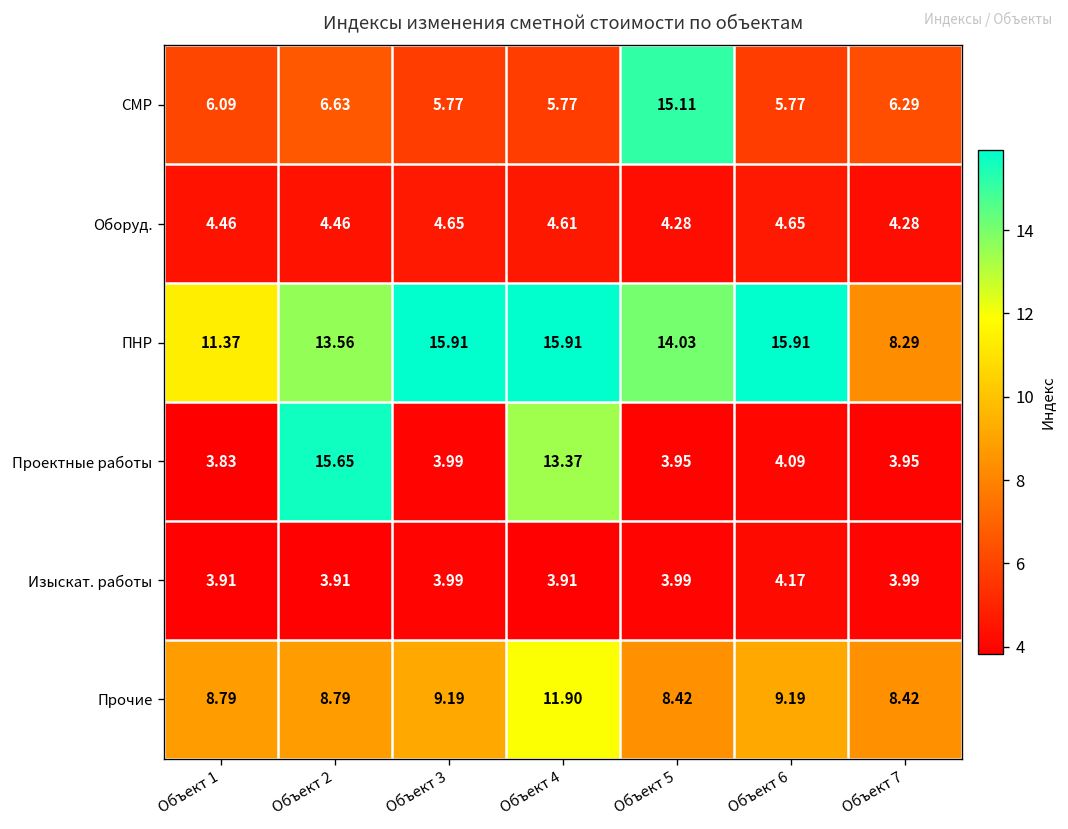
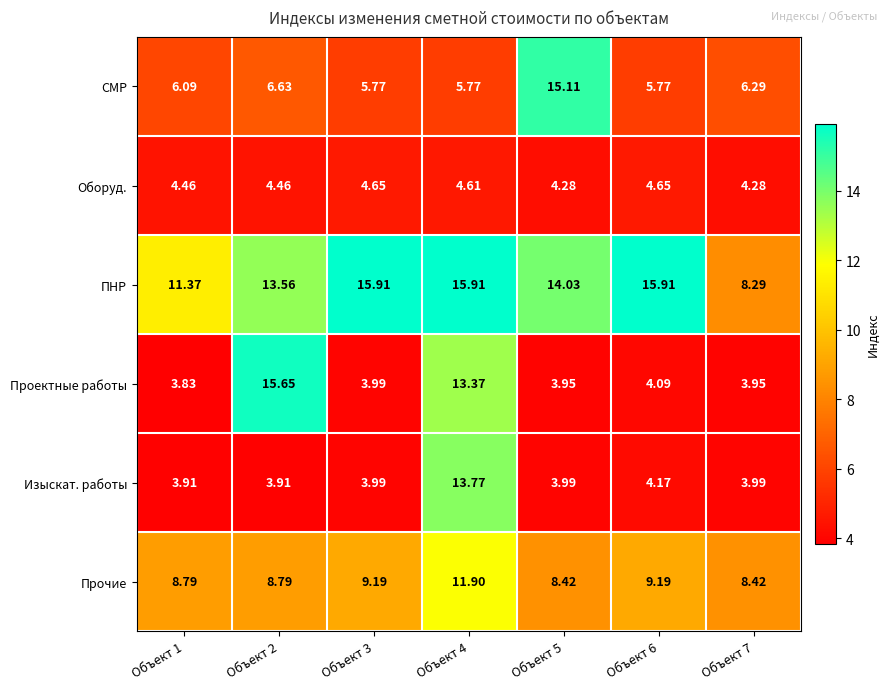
Изыскат. работы, Объект 4: 3.91 -> 13.77
